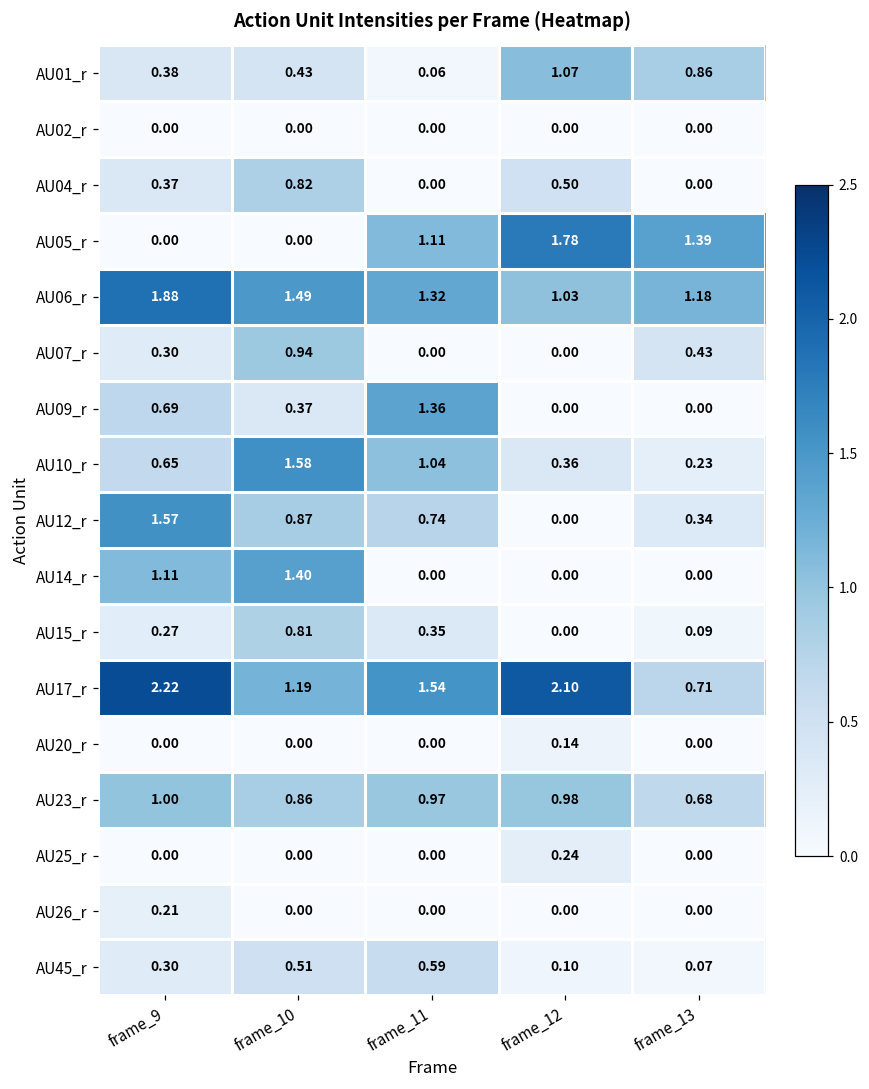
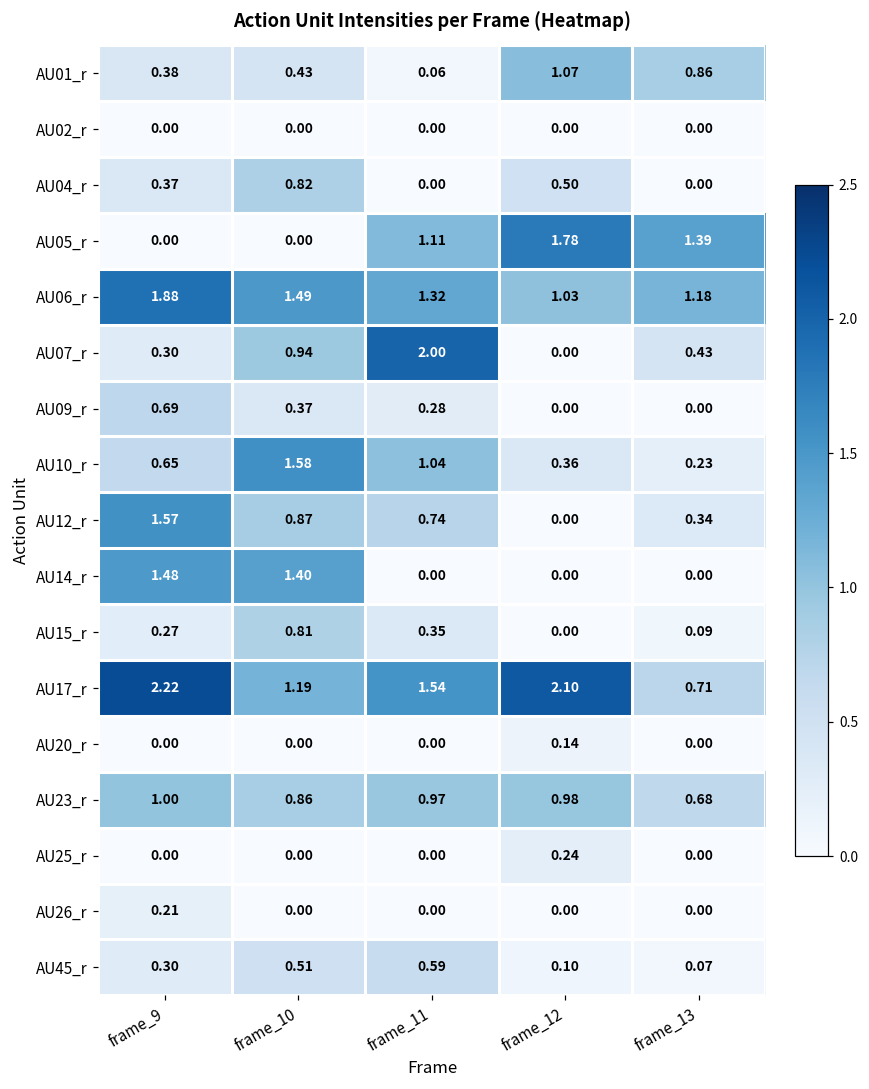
AU07_r, frame_11: 0.00 -> 2.00
AU09_r, frame_11: 1.36 -> 0.28
AU14_r, frame_9: 1.11 -> 1.48
